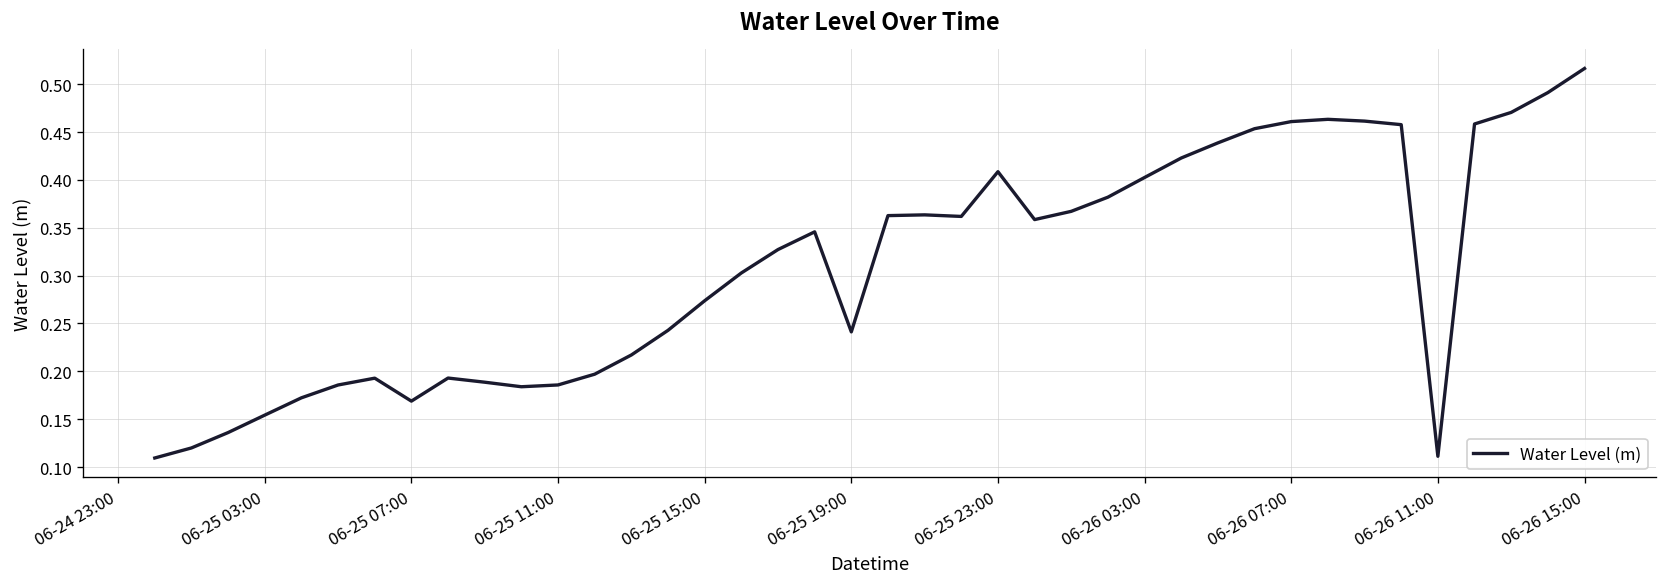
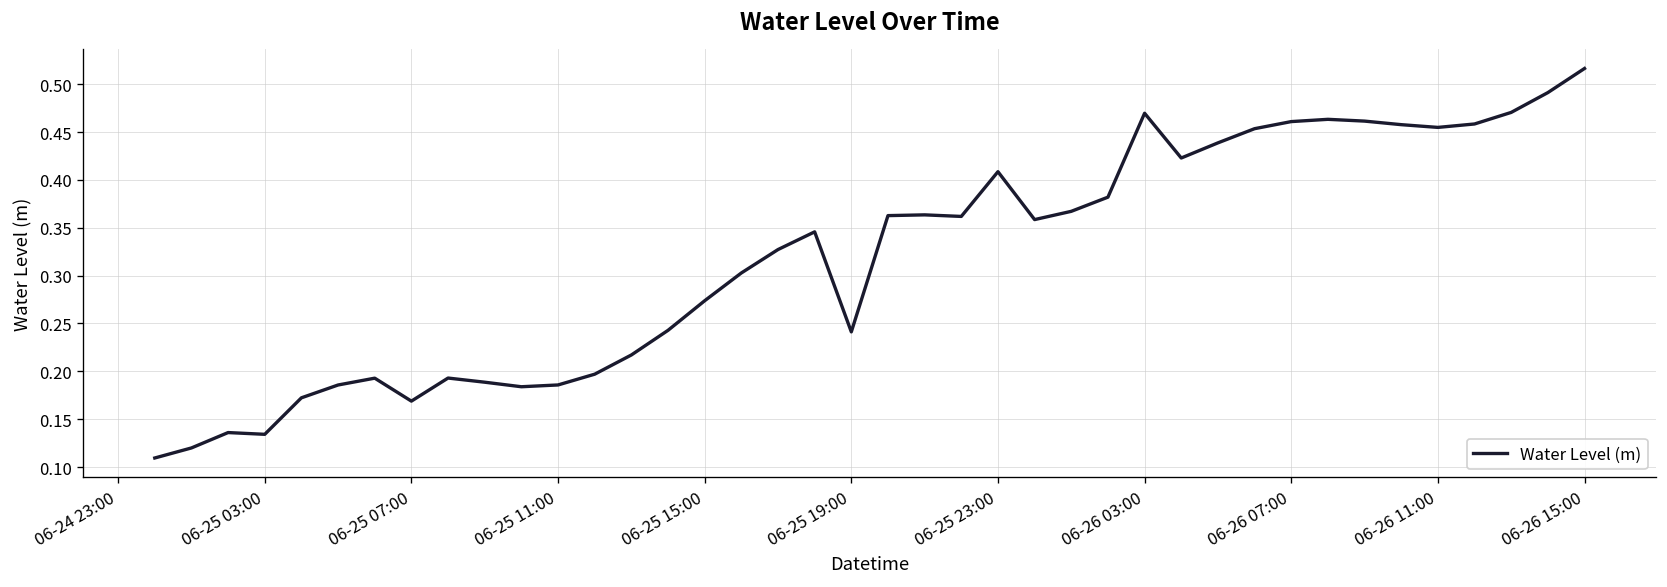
06-25 03:00: 0.15 -> 0.13
06-26 03:00: 0.40 -> 0.47
06-26 11:00: 0.11 -> 0.45
